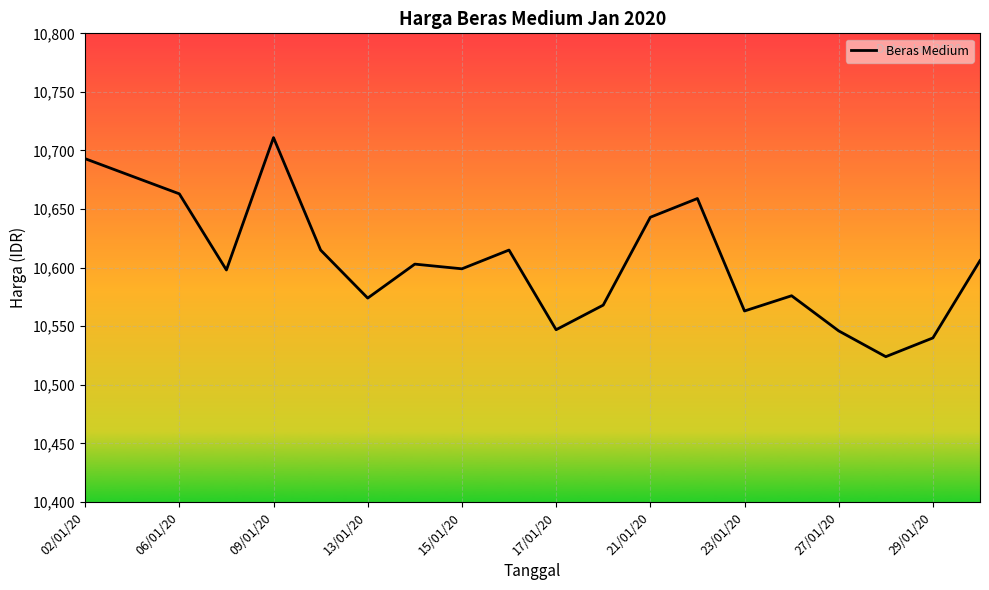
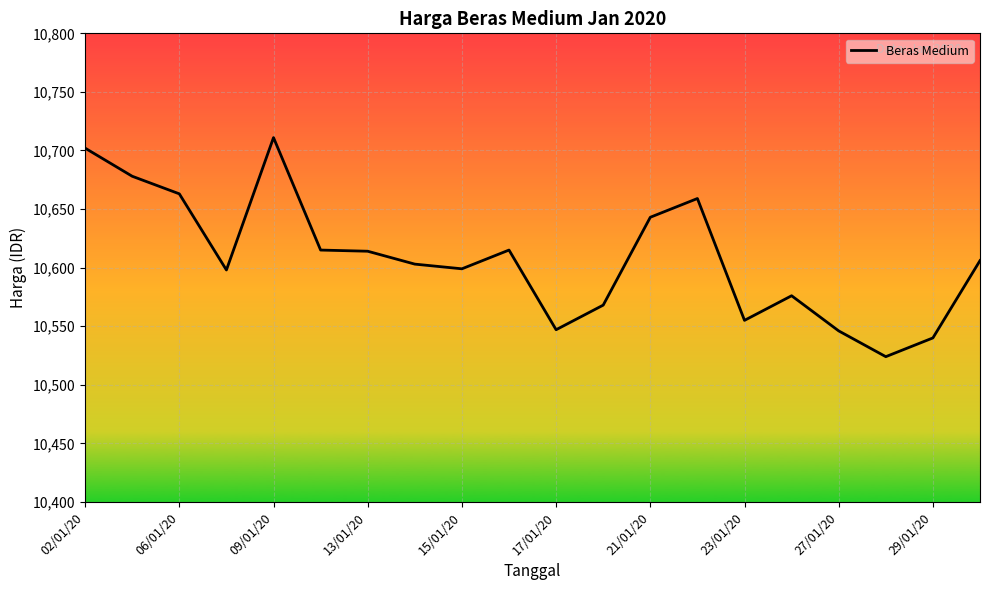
02/01/20: 10,693 -> 10,702
13/01/20: 10,574 -> 10,614
23/01/20: 10,563 -> 10,555
